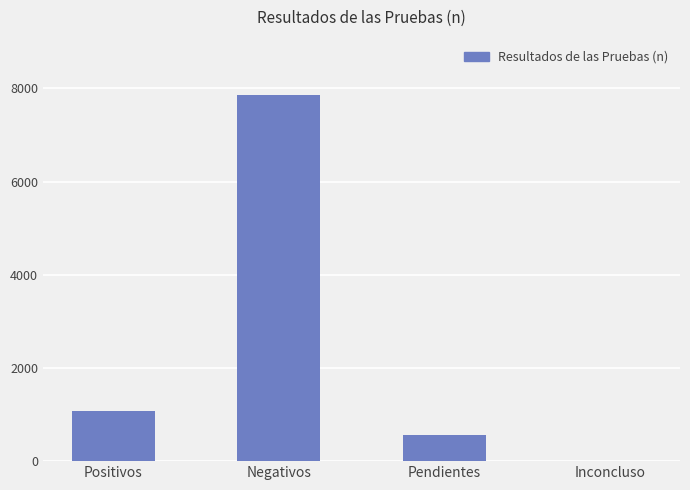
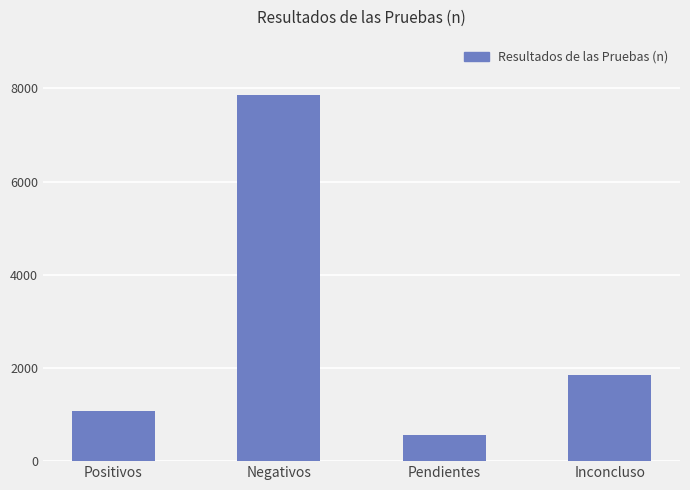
Inconcluso: 0 -> 1800
